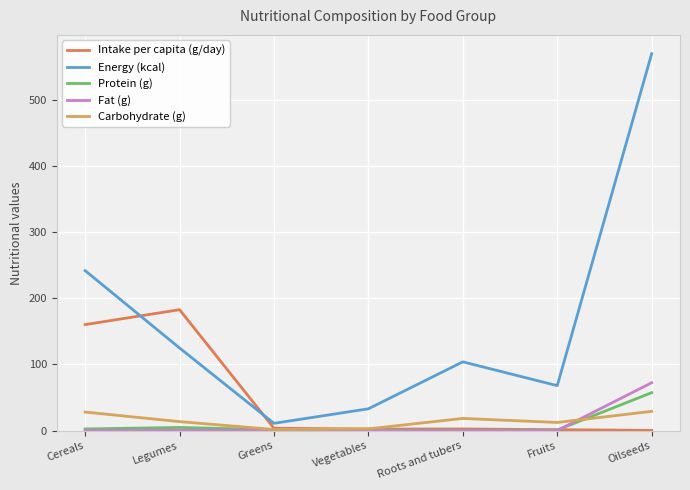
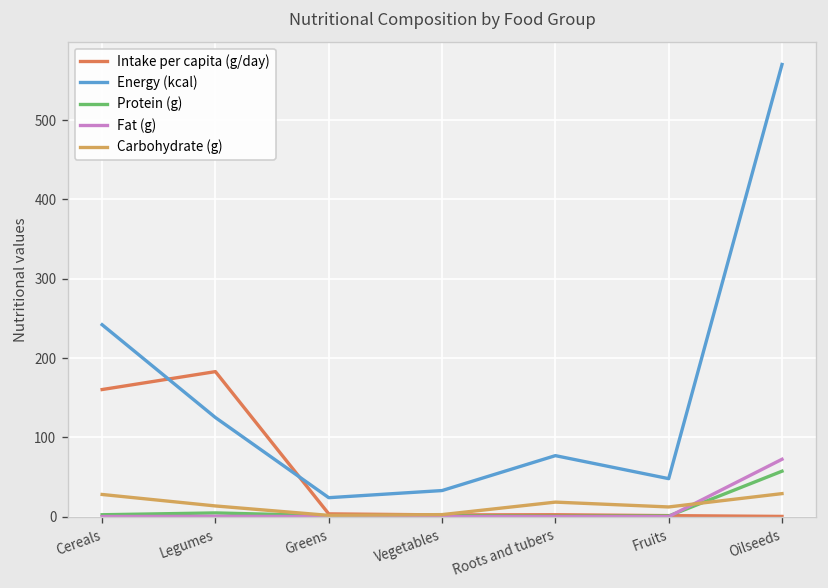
Energy (kcal), Greens: 10 -> 20
Energy (kcal), Roots and tubers: 100 -> 80
Energy (kcal), Fruits: 70 -> 50
